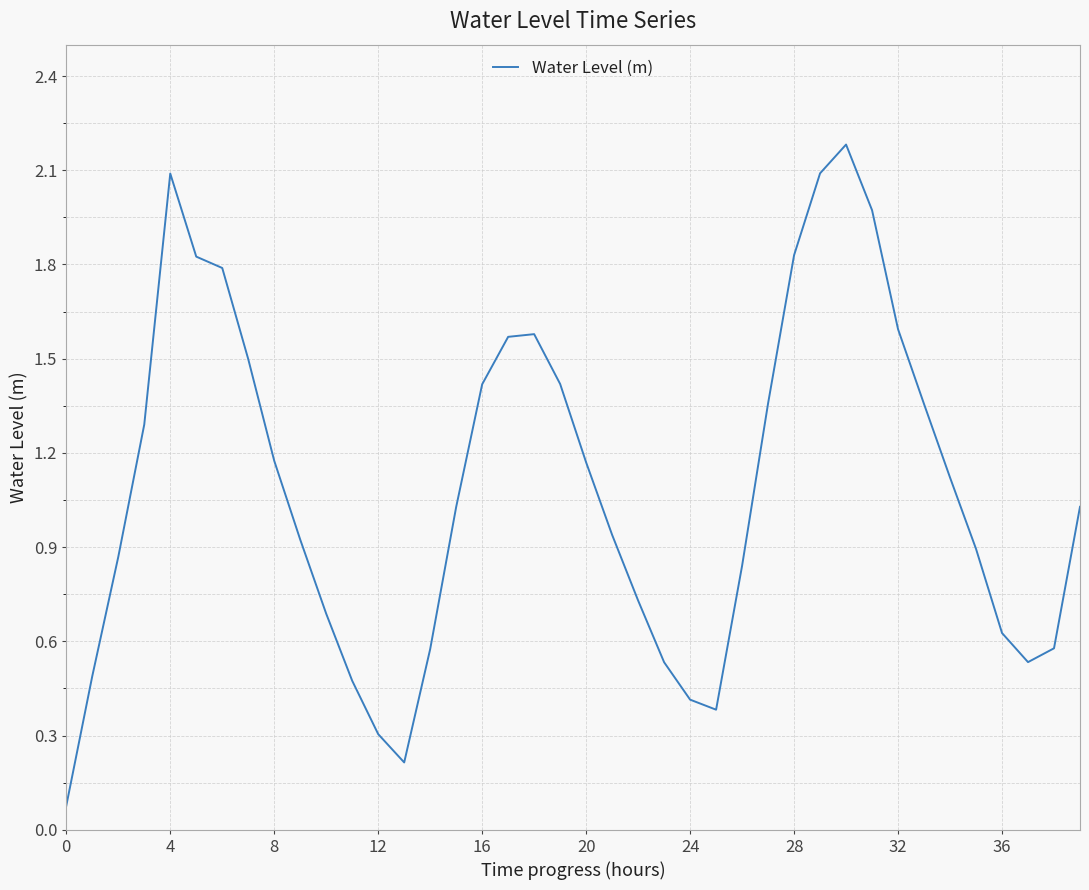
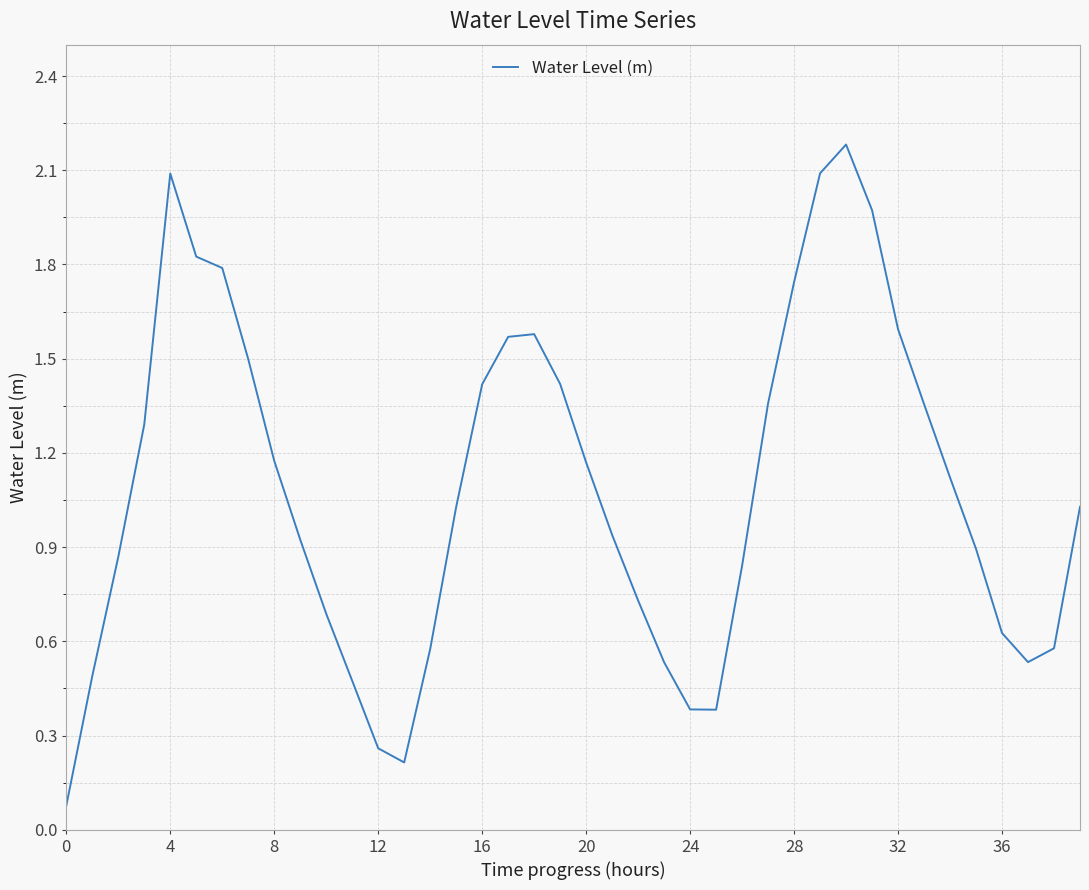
12: 0.30 -> 0.26
24: 0.41 -> 0.38
28: 1.83 -> 1.74
